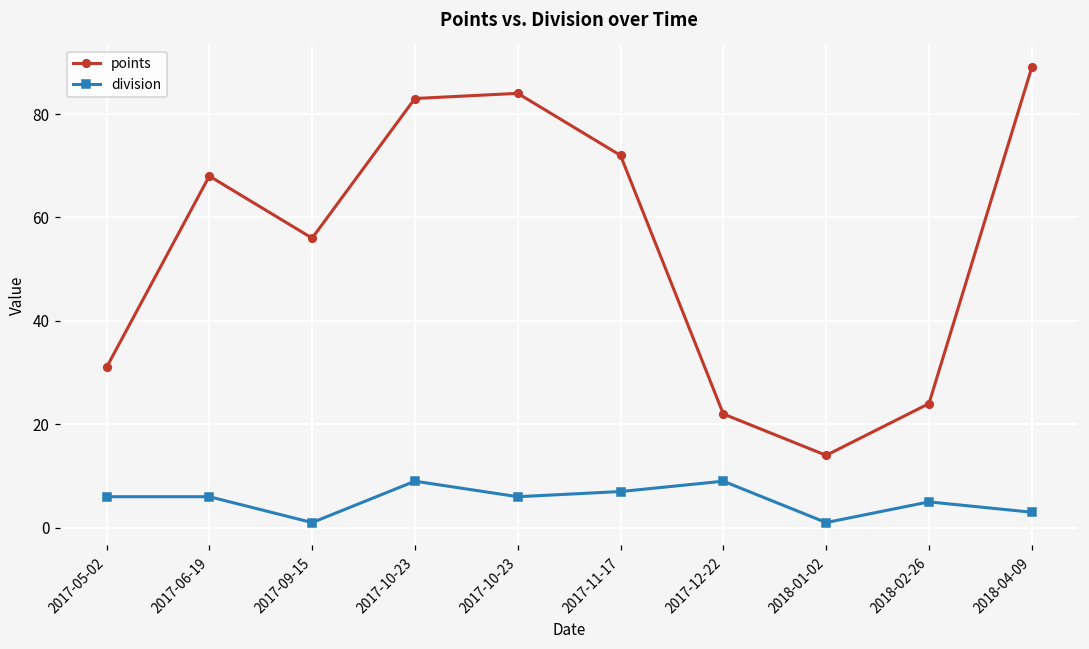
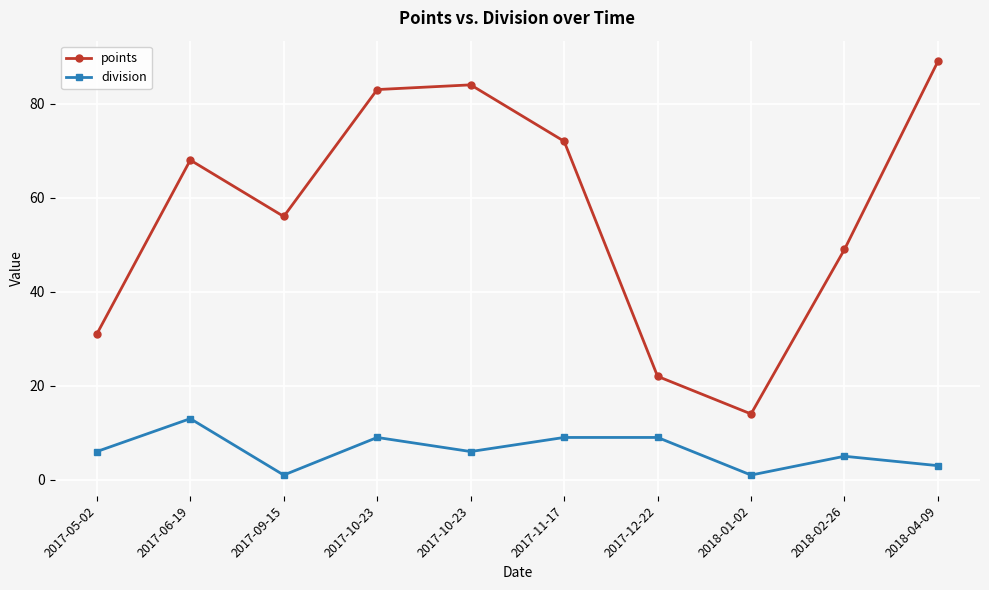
division, 2017-06-19: 6 -> 13
division, 2017-11-17: 7 -> 9
points, 2018-02-26: 24 -> 49
